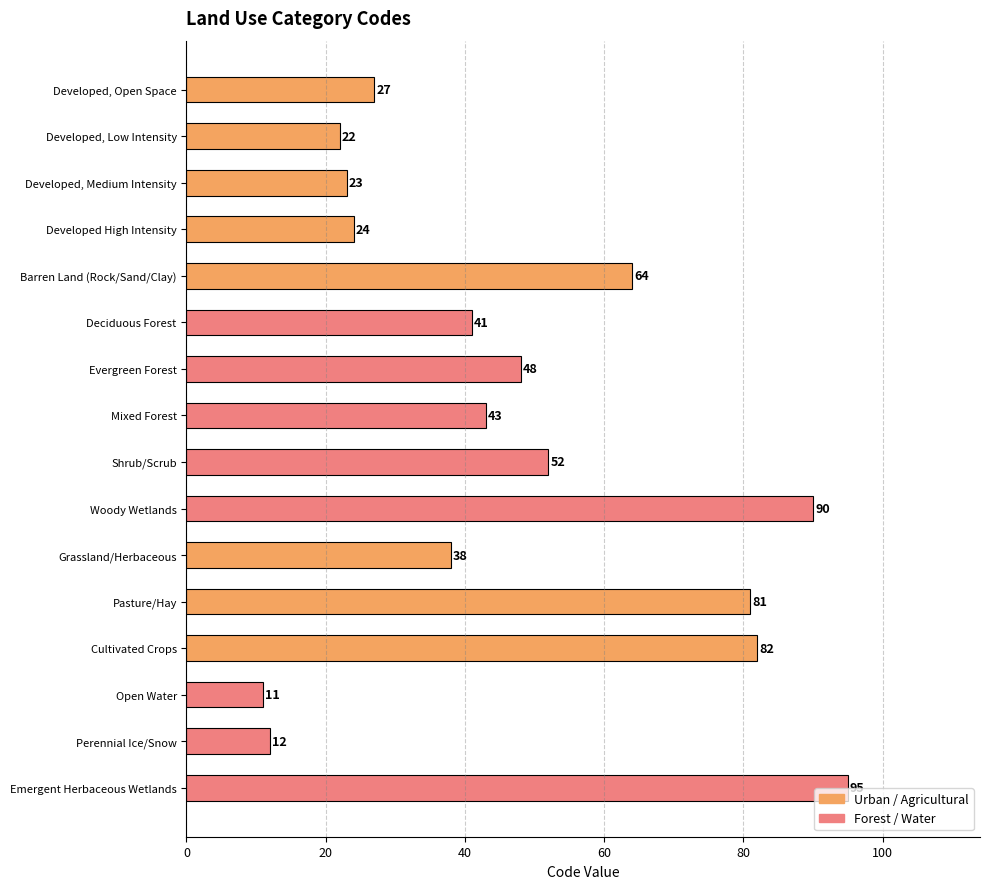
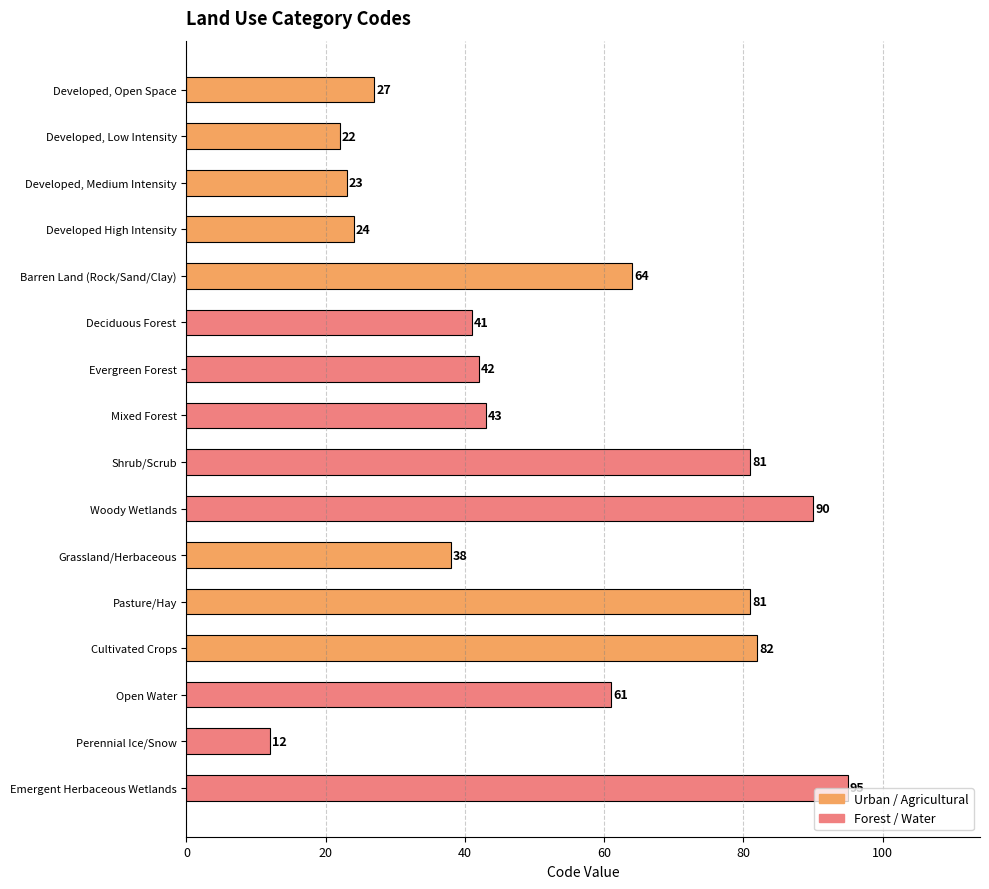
Evergreen Forest: 48 -> 42
Shrub/Scrub: 52 -> 81
Open Water: 11 -> 61
